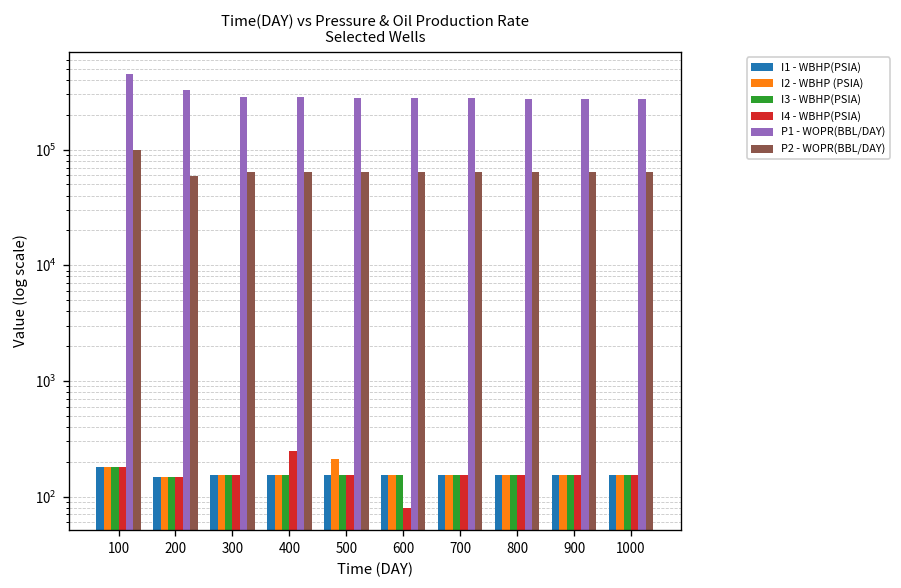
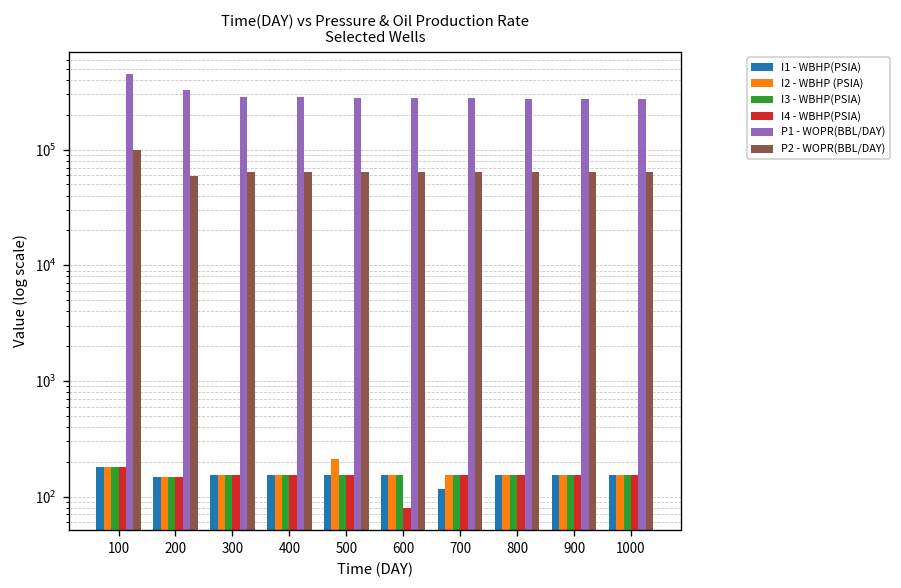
I4 - WBHP(PSIA), 400: 250 -> 150
I1 - WBHP(PSIA), 700: 150 -> 120
